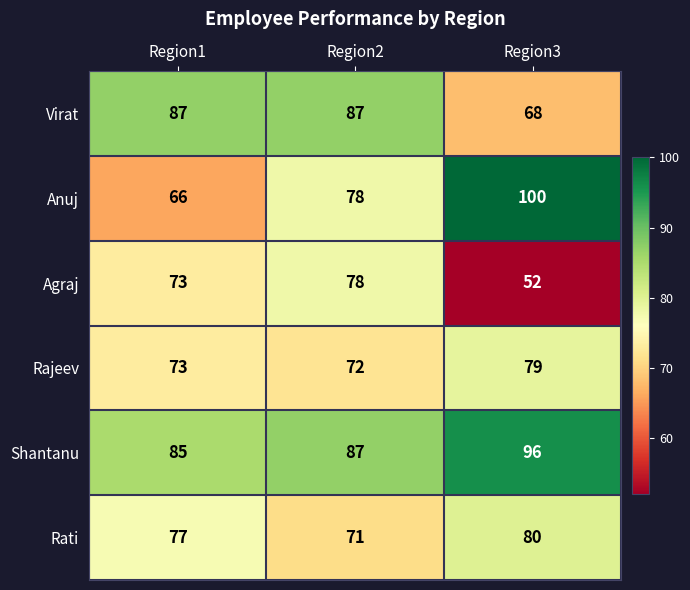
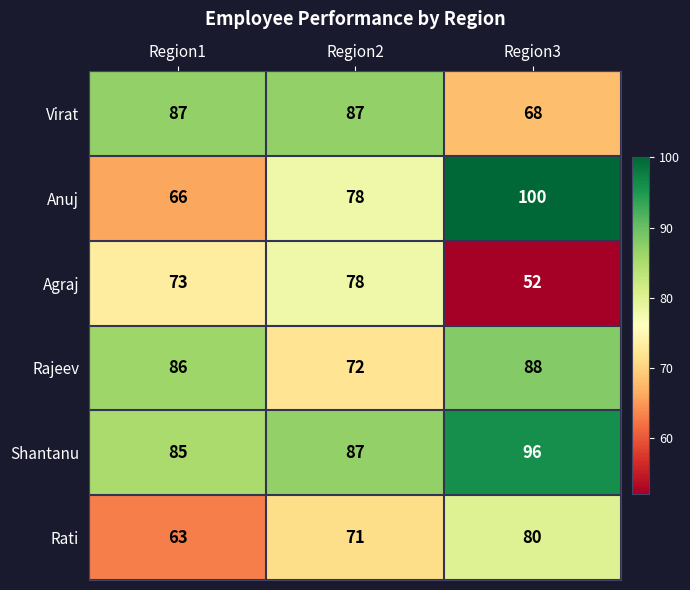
Rajeev, Region1: 73 -> 86
Rajeev, Region3: 79 -> 88
Rati, Region1: 77 -> 63
